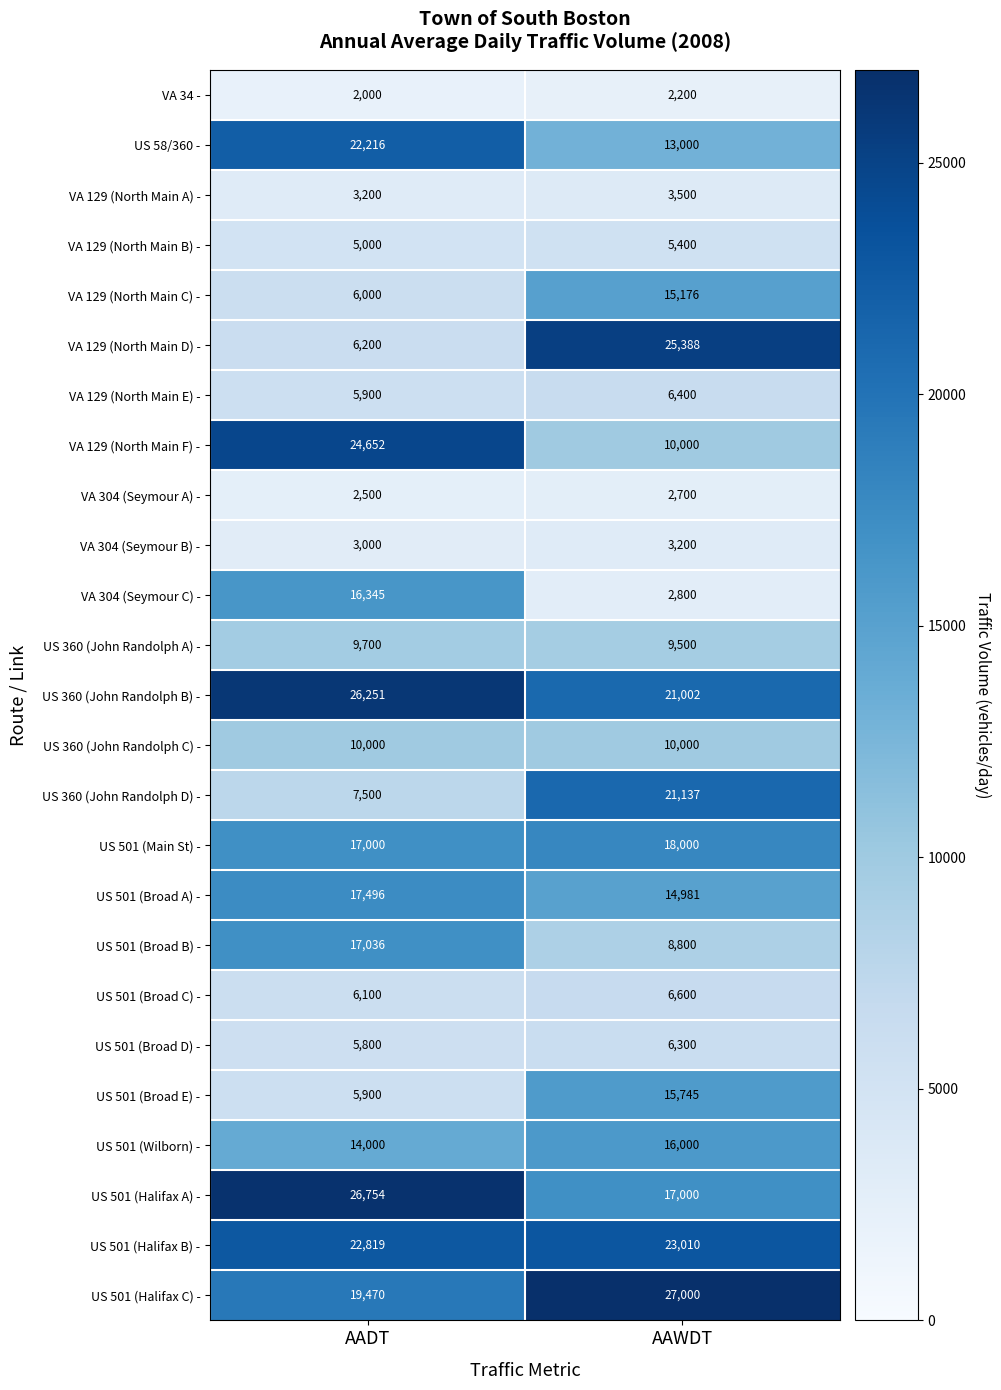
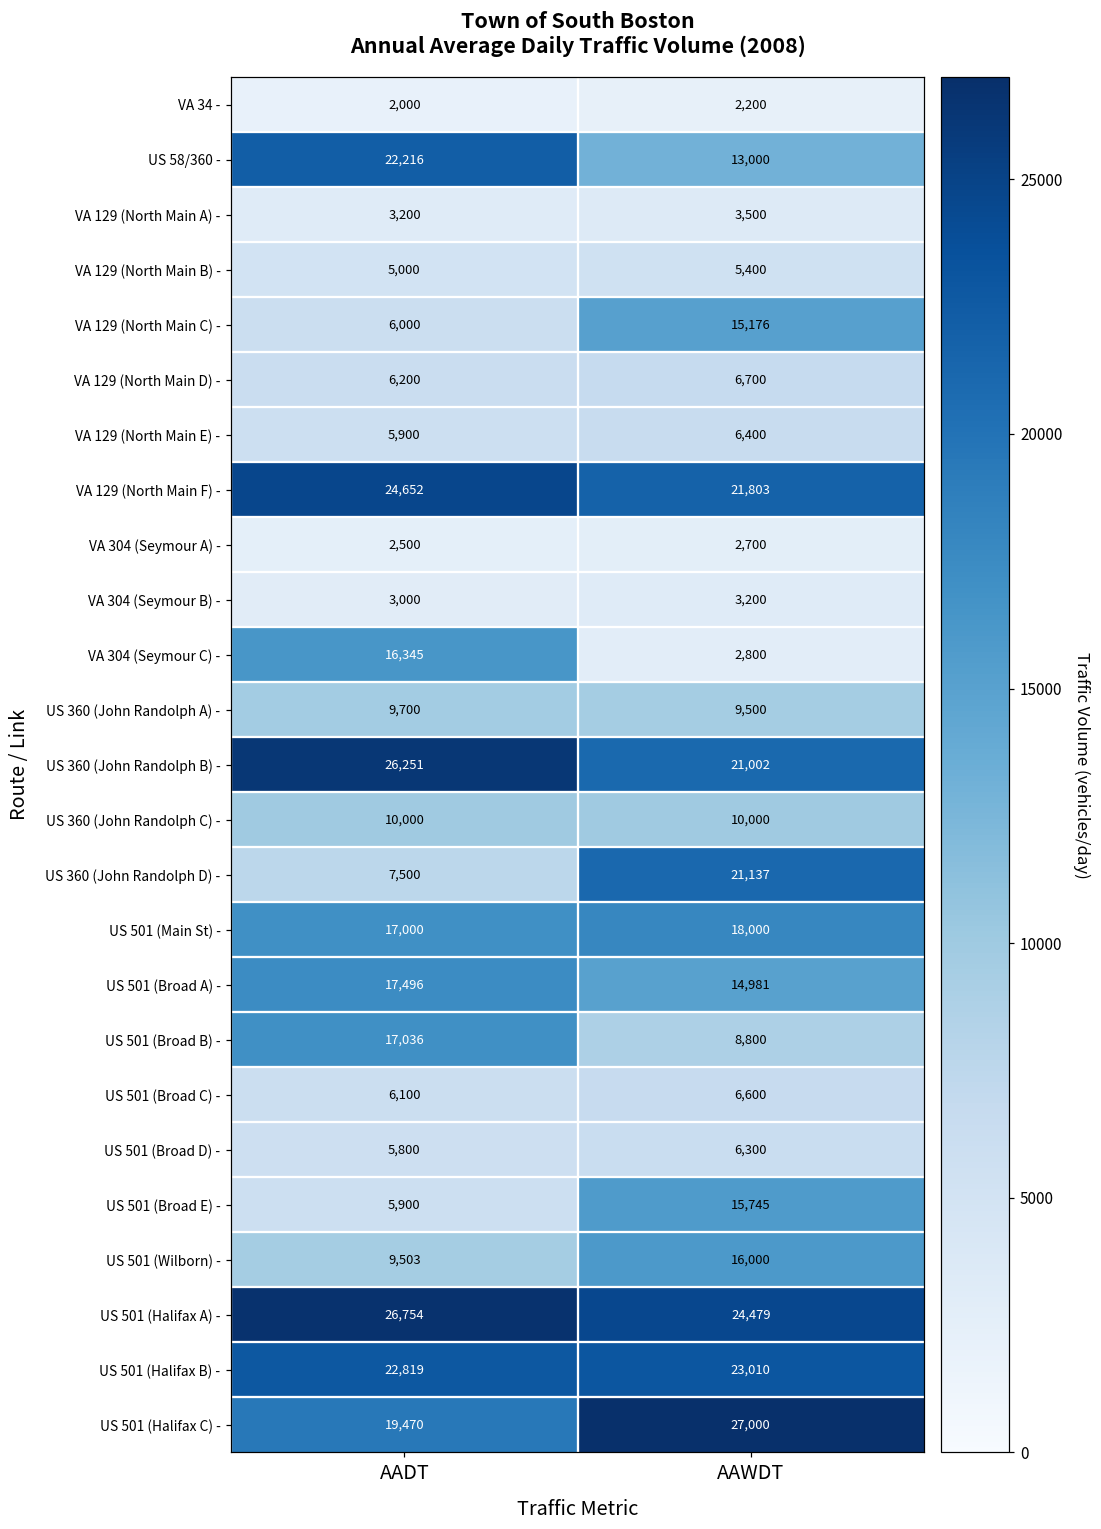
VA 129 (North Main D) -, AAWDT: 25,388 -> 6,700
VA 129 (North Main F) -, AAWDT: 10,000 -> 21,803
US 501 (Wilborn) -, AADT: 14,000 -> 9,503
US 501 (Halifax A) -, AAWDT: 17,000 -> 24,479
